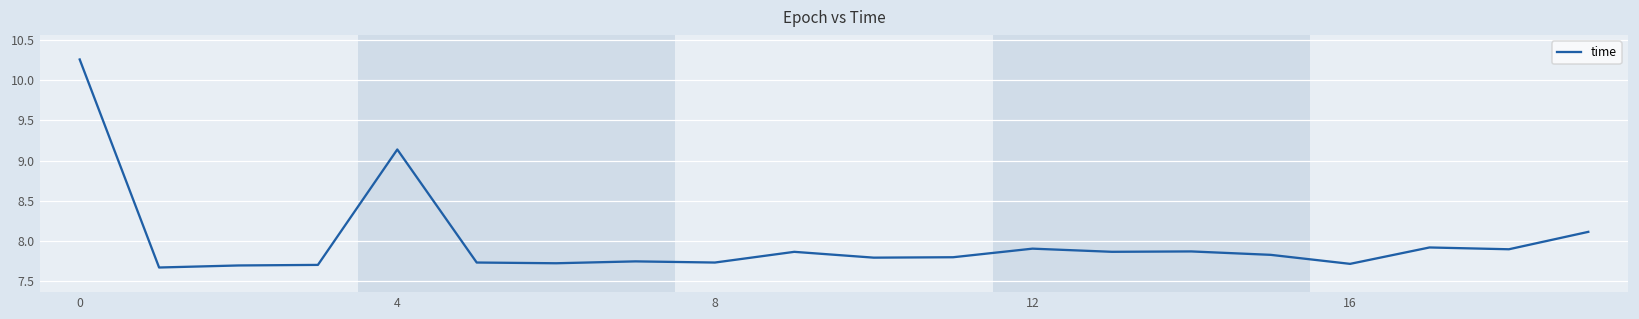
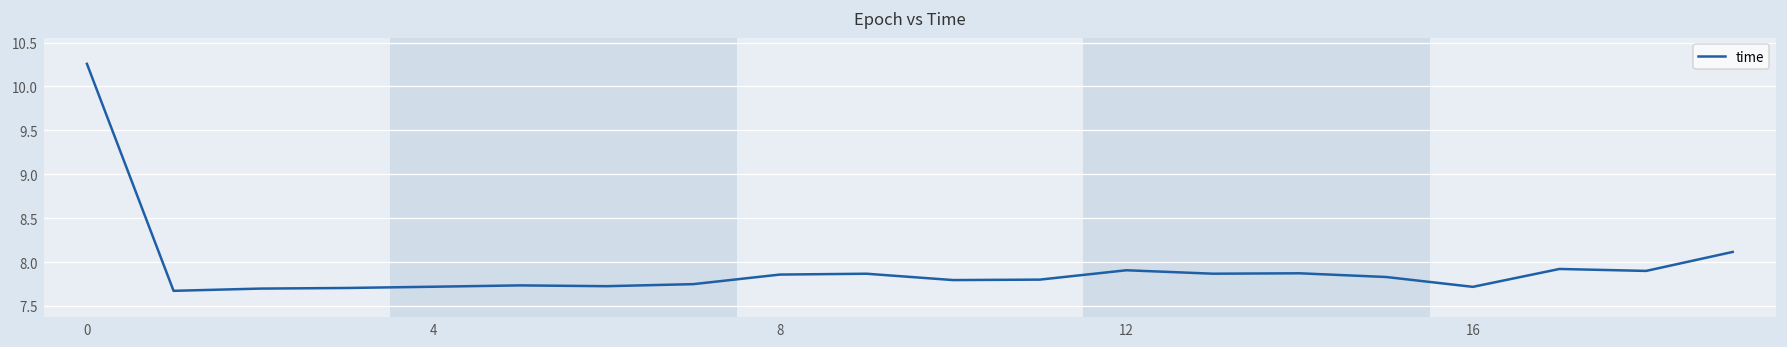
4: 9.1 -> 7.7
8: 7.7 -> 7.9
